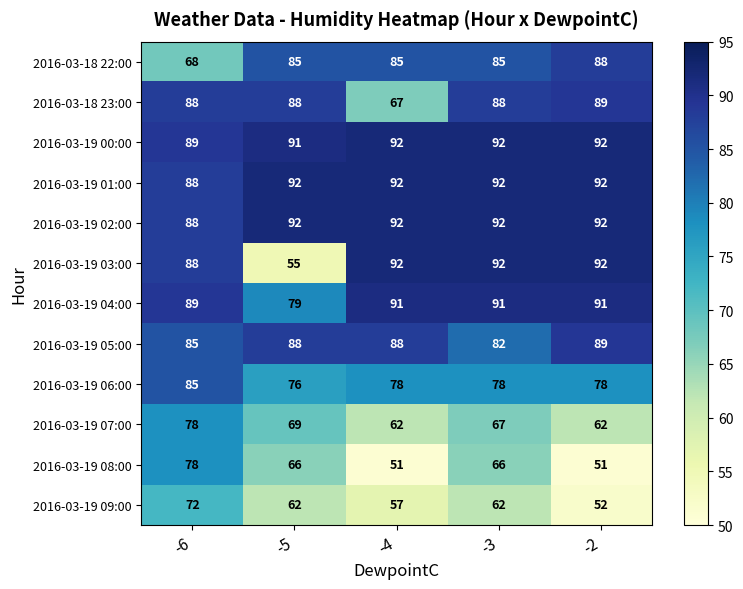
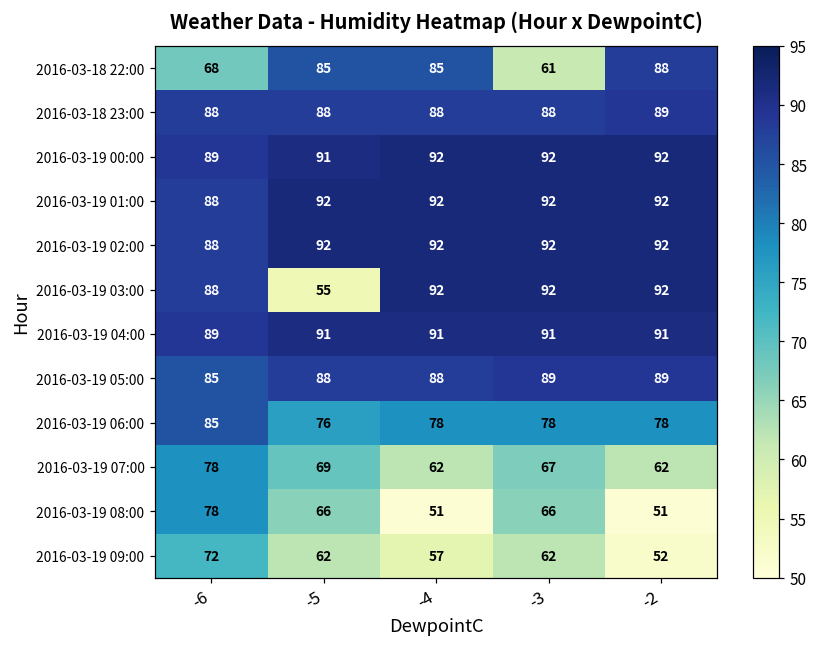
2016-03-18 22:00, -3: 85 -> 61
2016-03-18 23:00, -4: 67 -> 88
2016-03-19 04:00, -5: 79 -> 91
2016-03-19 05:00, -3: 82 -> 89
